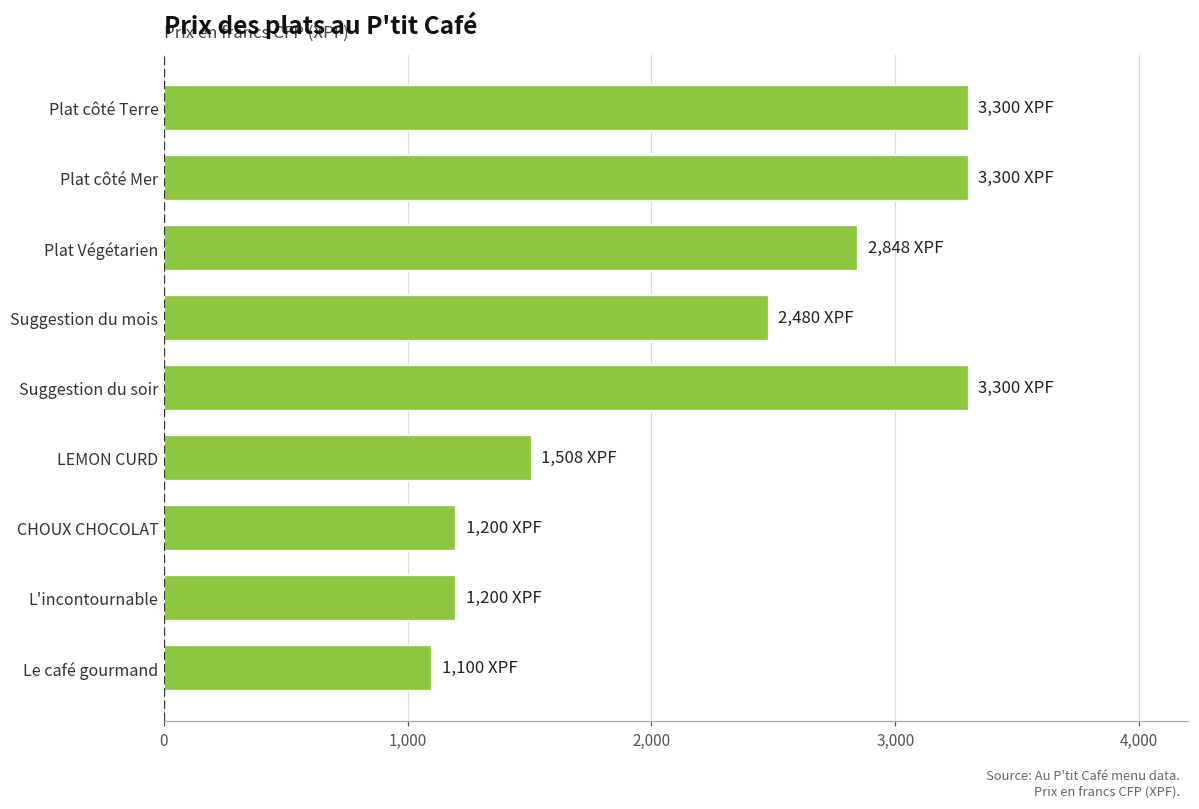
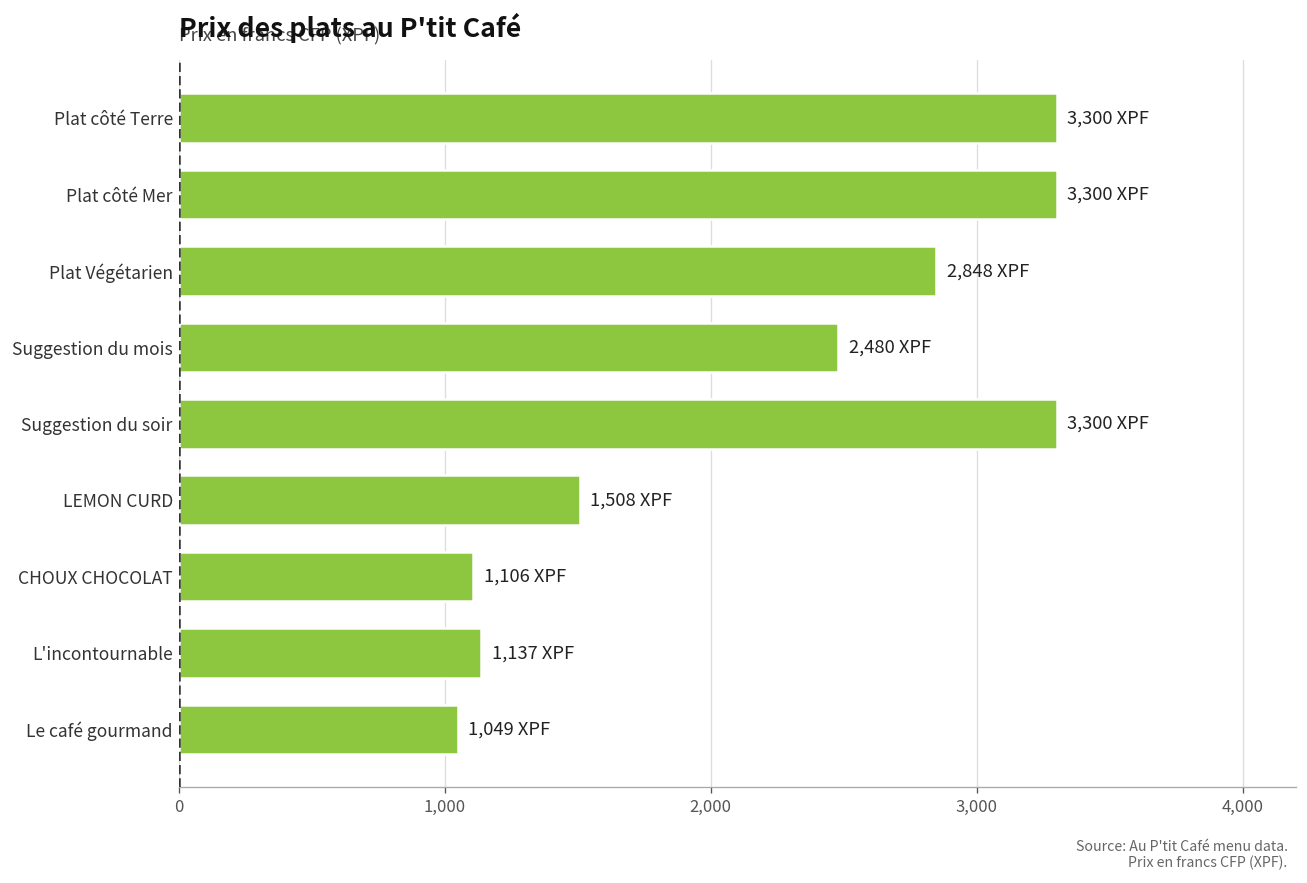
CHOUX CHOCOLAT: 1,200 -> 1,106
L'incontournable: 1,200 -> 1,137
Le café gourmand: 1,100 -> 1,049
